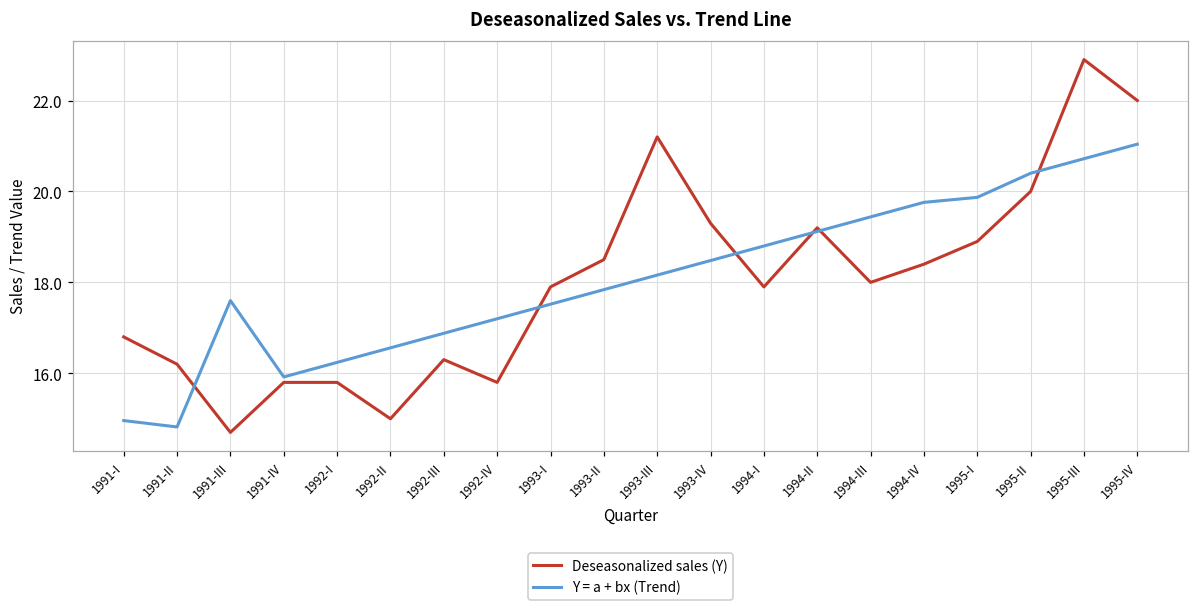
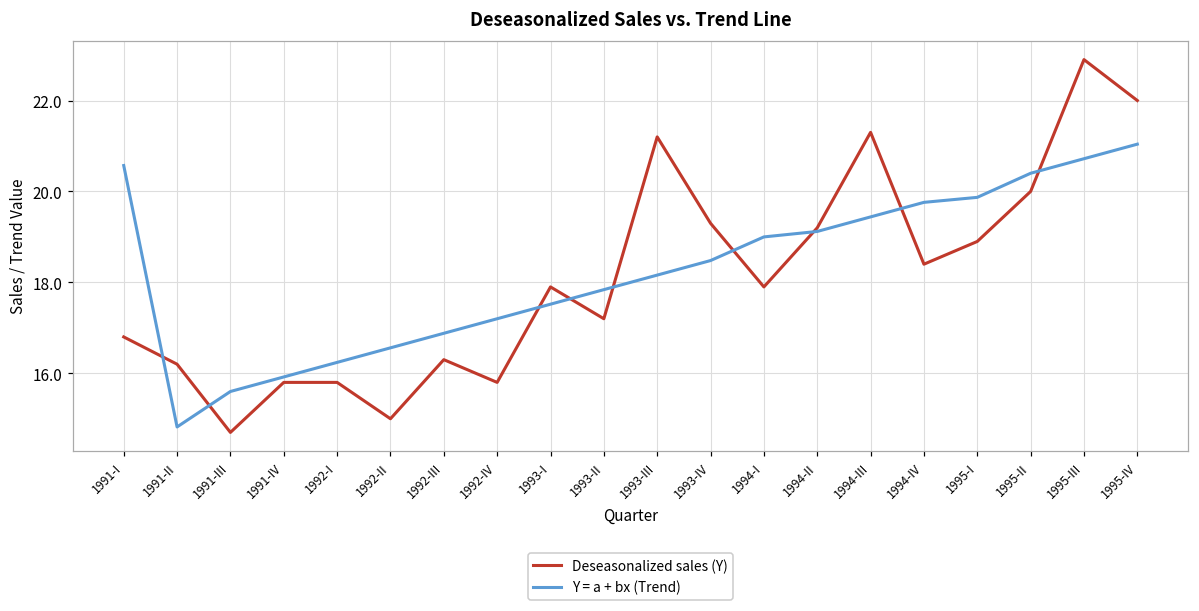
Y = a + bx (Trend), 1991-I: 15.0 -> 20.6
Y = a + bx (Trend), 1991-III: 17.6 -> 15.6
Deseasonalized sales (Y), 1993-II: 18.5 -> 17.2
Y = a + bx (Trend), 1994-I: 18.8 -> 19.0
Deseasonalized sales (Y), 1994-III: 18.0 -> 21.3
